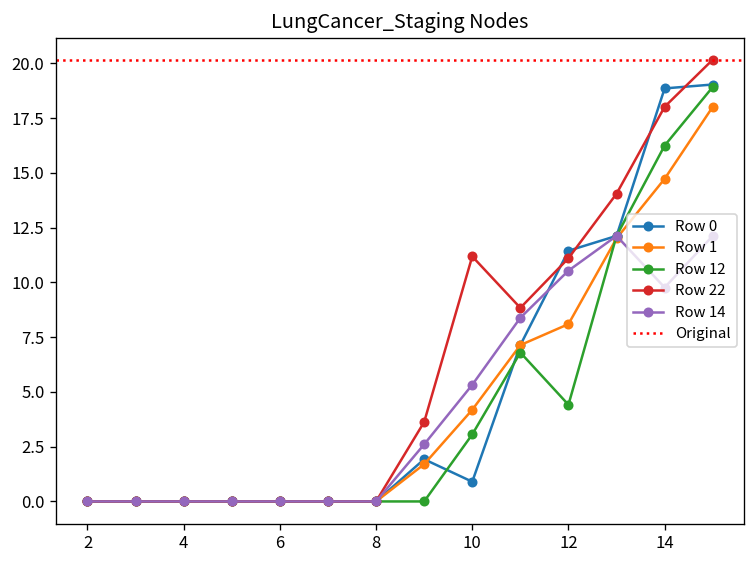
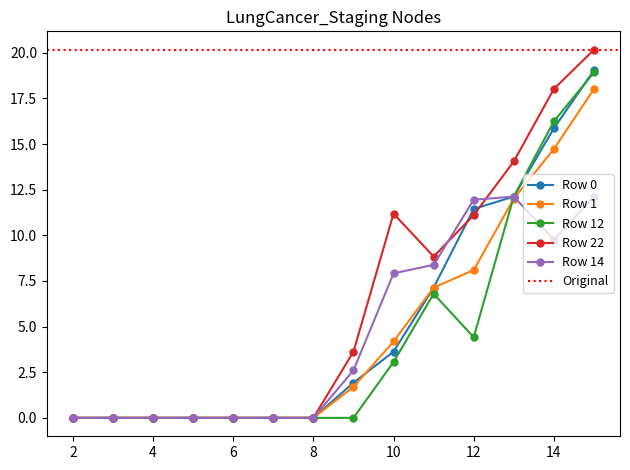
Row 0, 10: 0.9 -> 3.6
Row 14, 10: 5.3 -> 7.9
Row 14, 12: 10.5 -> 12.0
Row 0, 14: 18.9 -> 15.9
